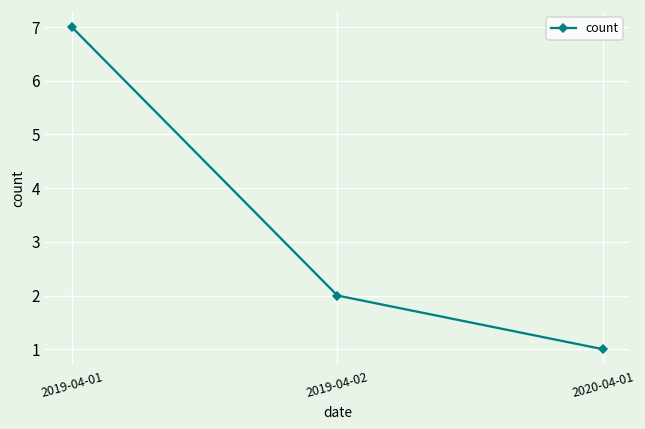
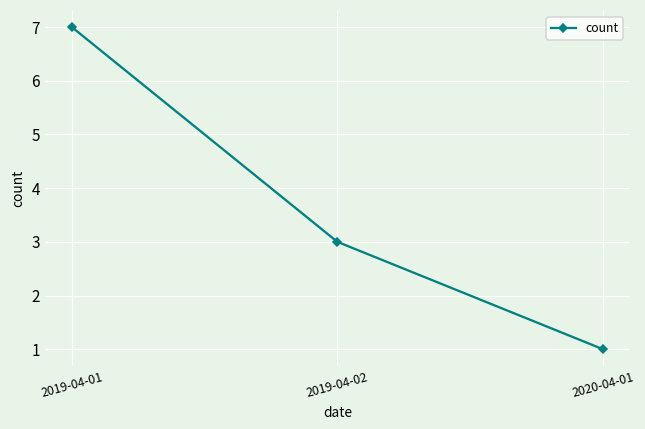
2019-04-02: 2 -> 3
